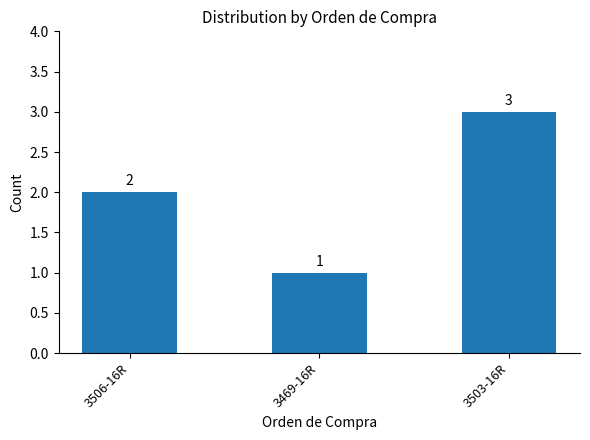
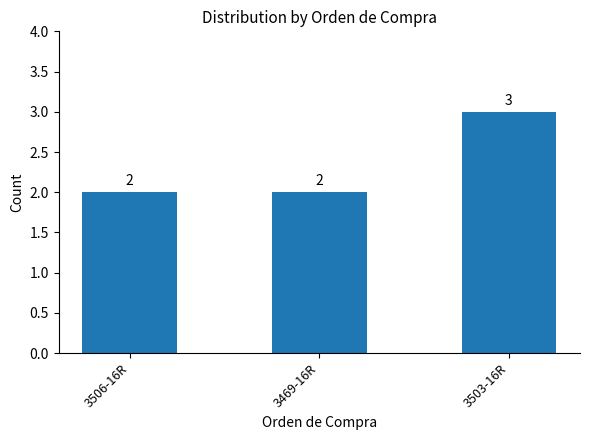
3469-16R: 1 -> 2
